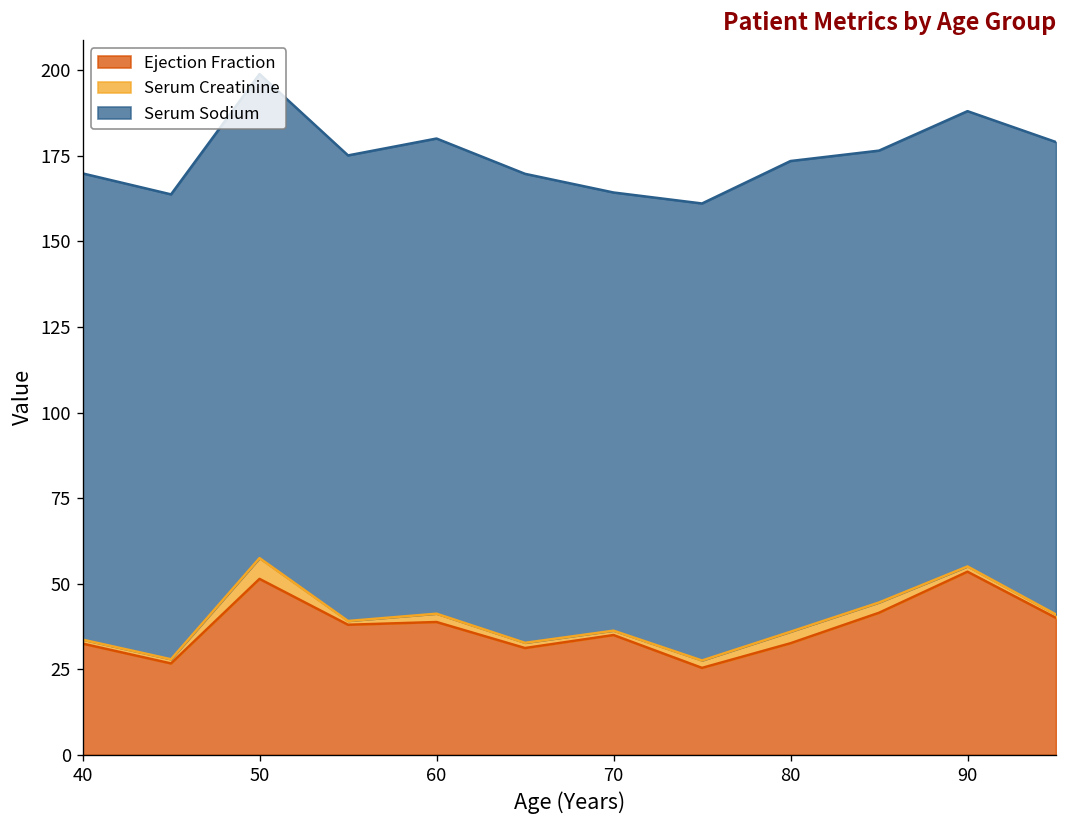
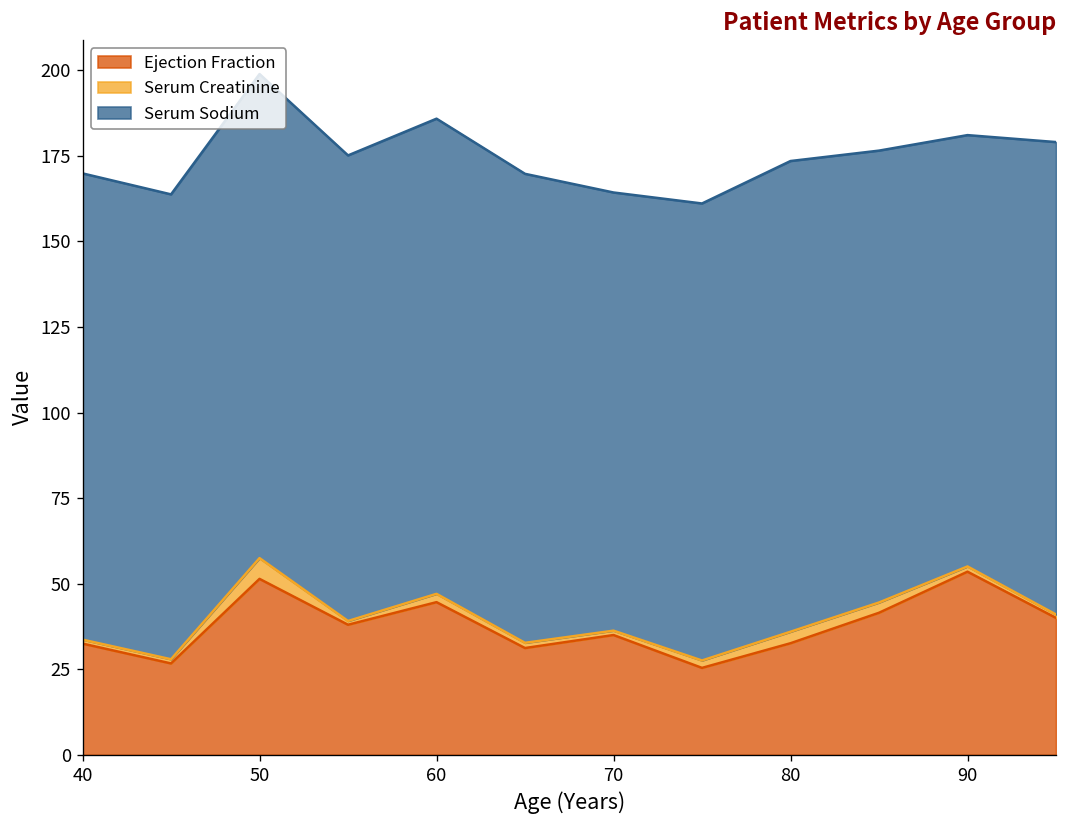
Ejection Fraction, 60: 39 -> 45
Serum Sodium, 90: 133 -> 126
